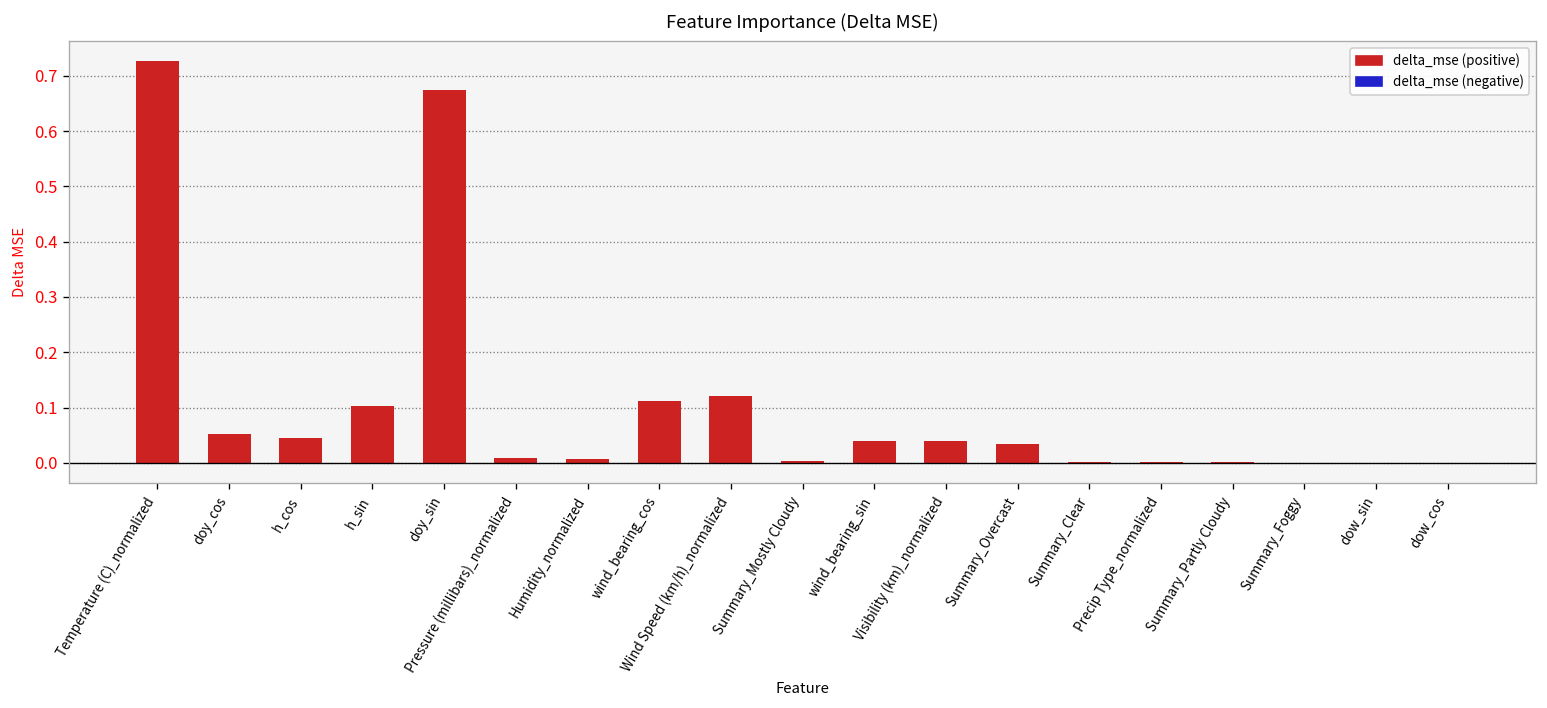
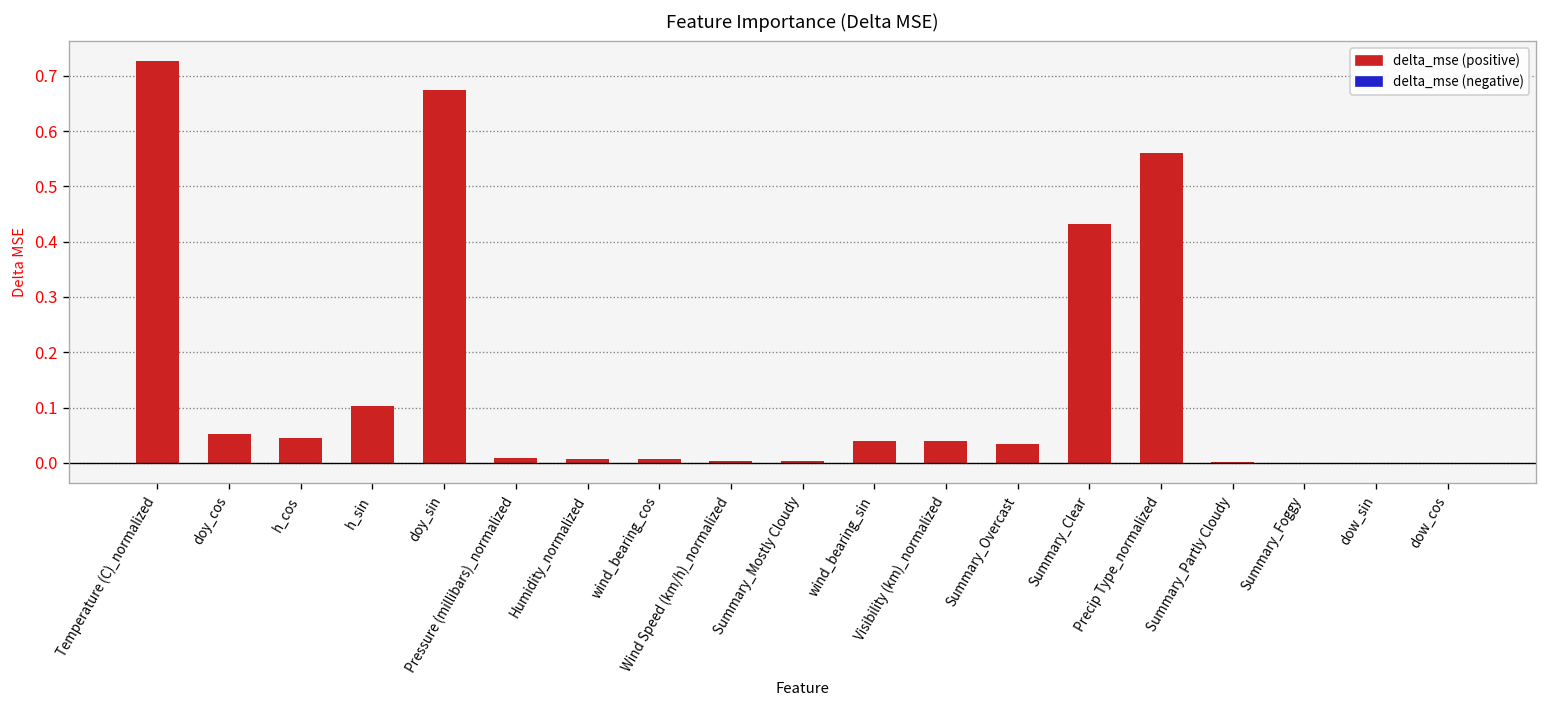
delta_mse (positive), wind_bearing_cos: 0.11 -> 0.01
delta_mse (positive), Wind Speed (km/h)_normalized: 0.12 -> 0.00
delta_mse (positive), Summary_Clear: 0.00 -> 0.43
delta_mse (positive), Precip Type_normalized: 0.00 -> 0.56
